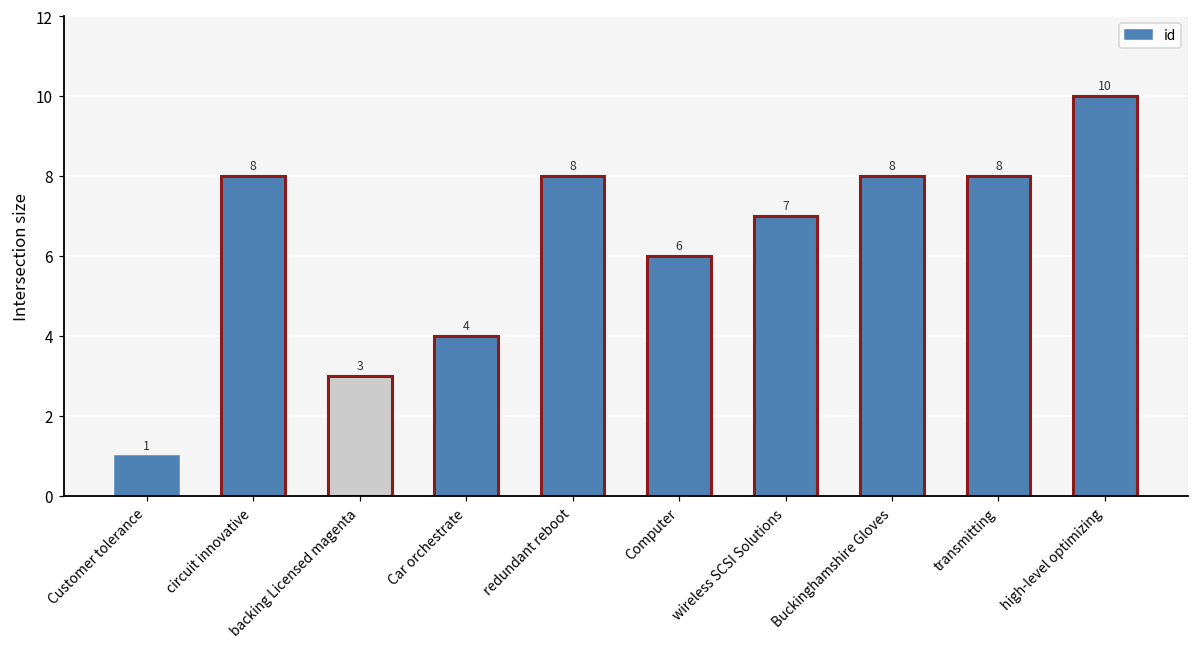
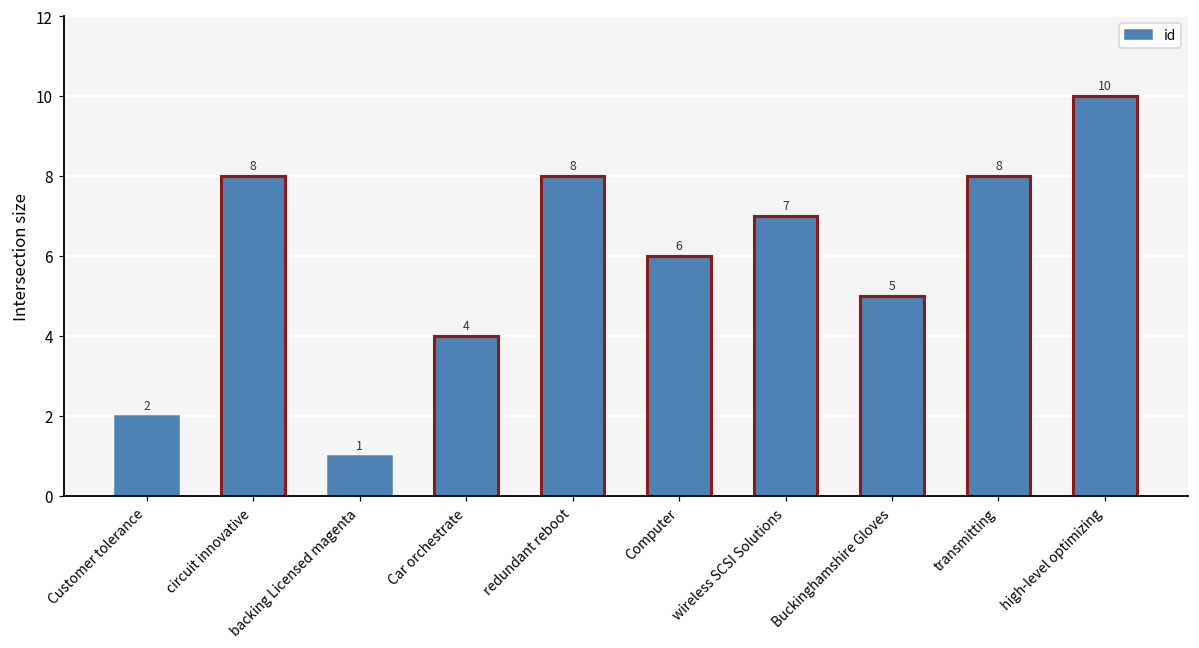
Customer tolerance: 1 -> 2
backing Licensed magenta: 3 -> 1
Buckinghamshire Gloves: 8 -> 5
